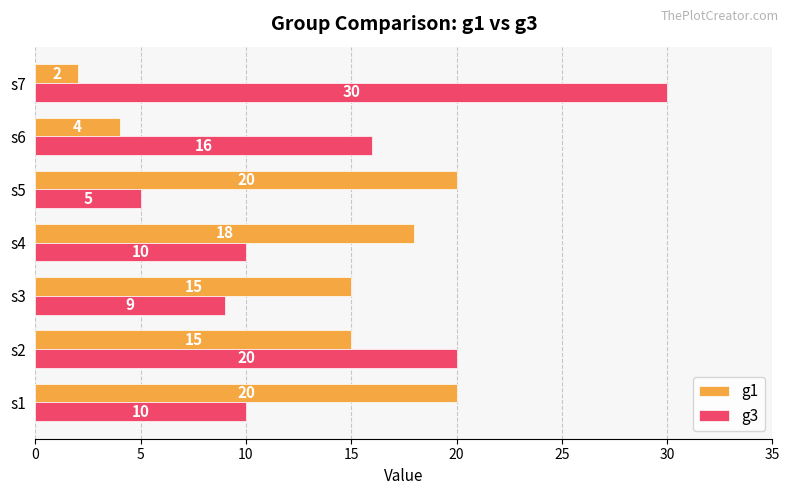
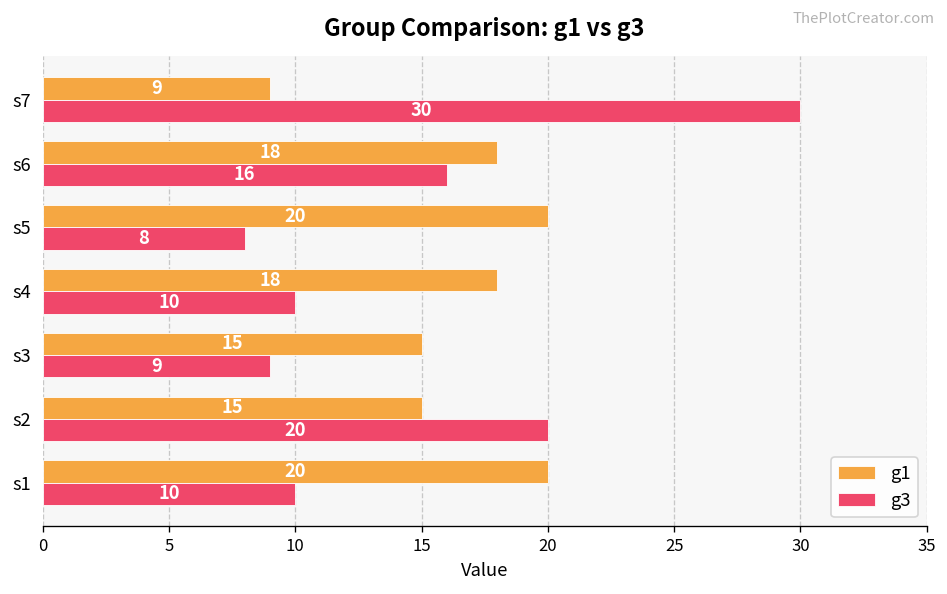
g1, s7: 2 -> 9
g1, s6: 4 -> 18
g3, s5: 5 -> 8
